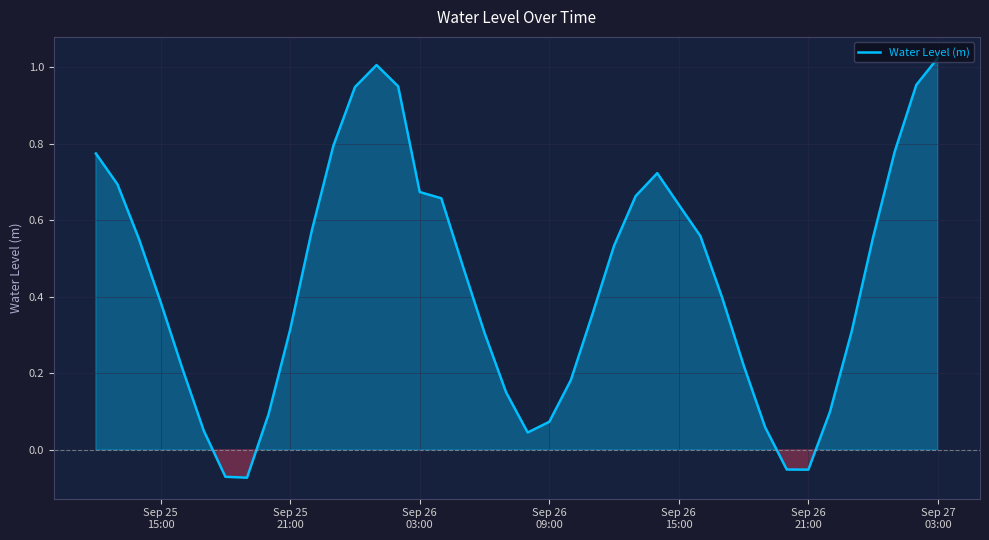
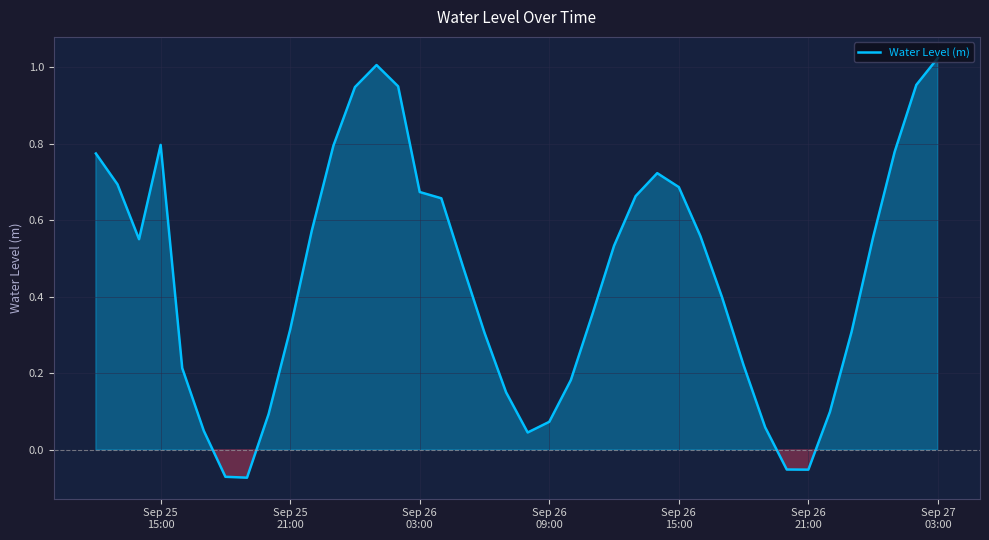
Sep 25 15:00: 0.39 -> 0.80
Sep 26 15:00: 0.64 -> 0.69
